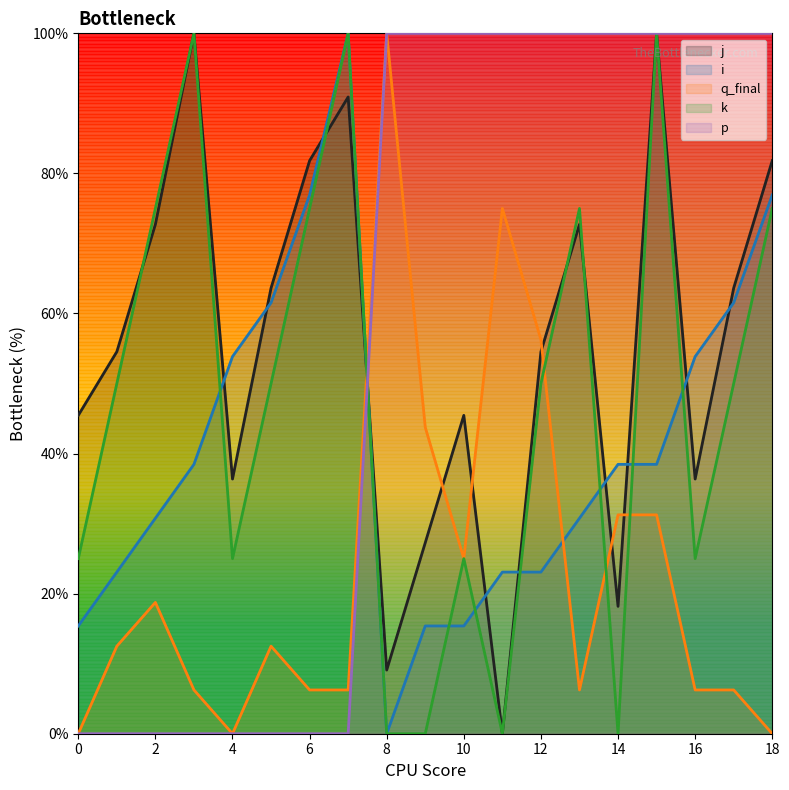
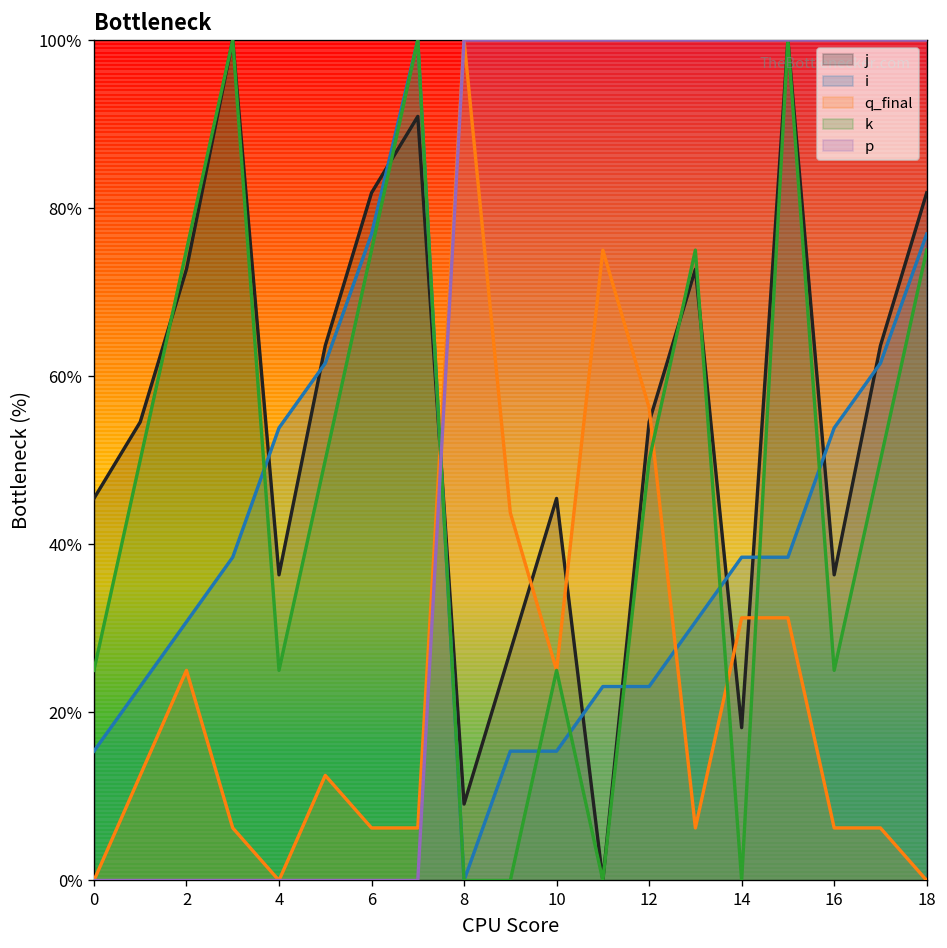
q_final, 2: 19% -> 25%
